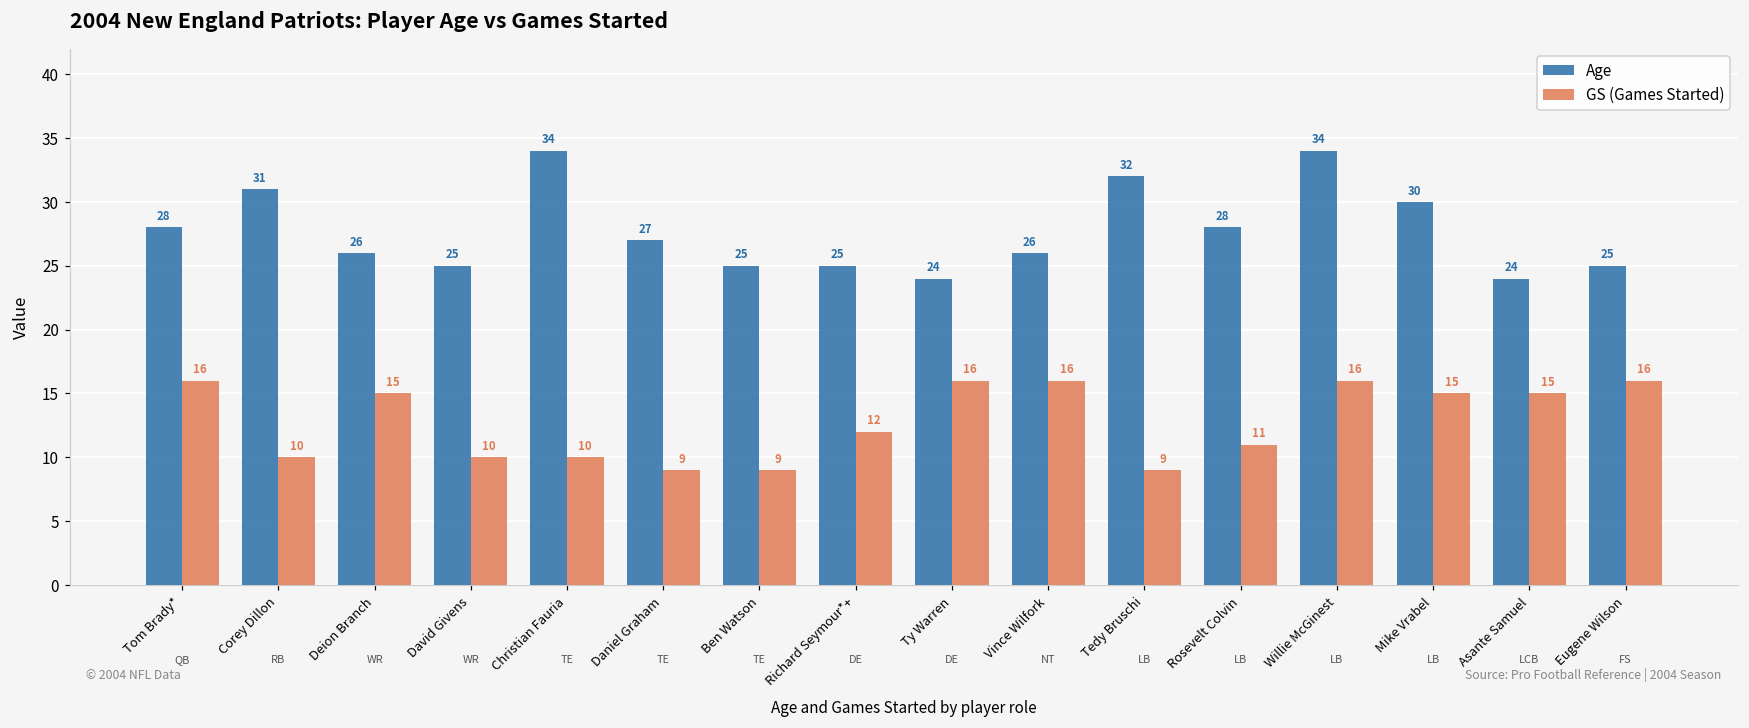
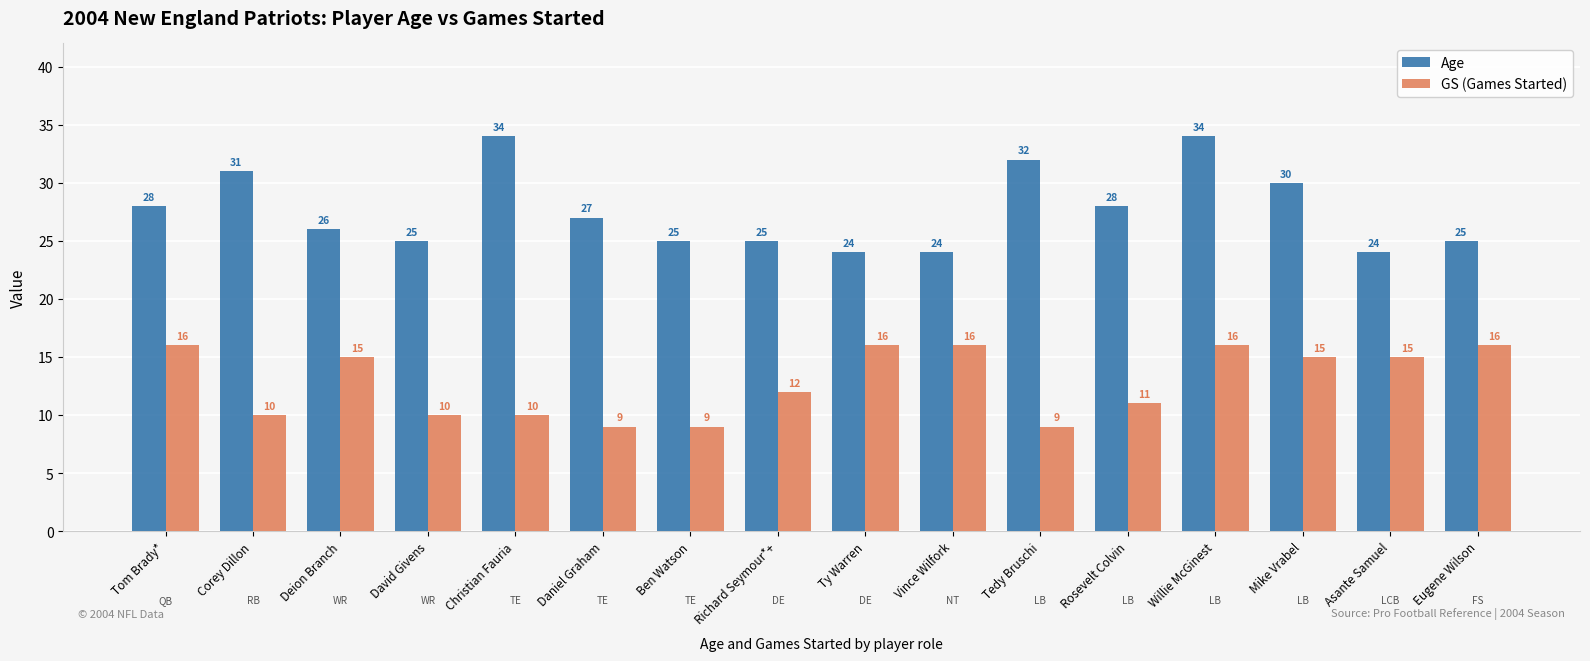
Age, Vince Wilfork: 26 -> 24
